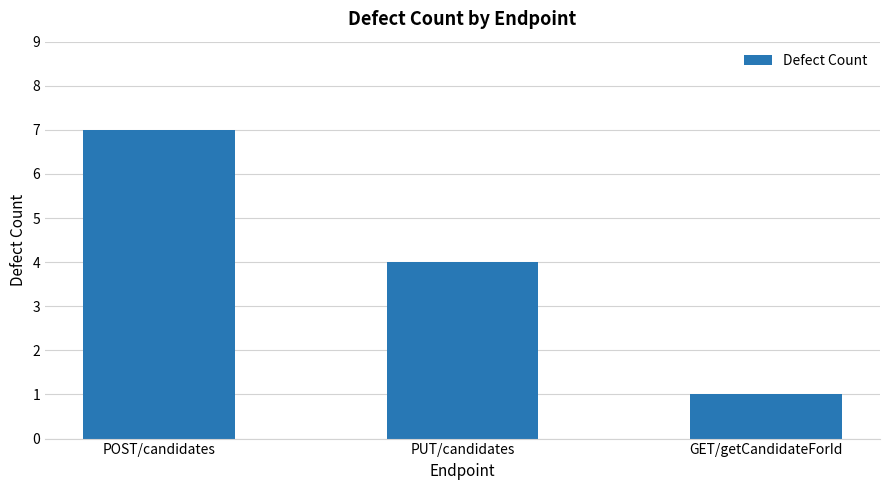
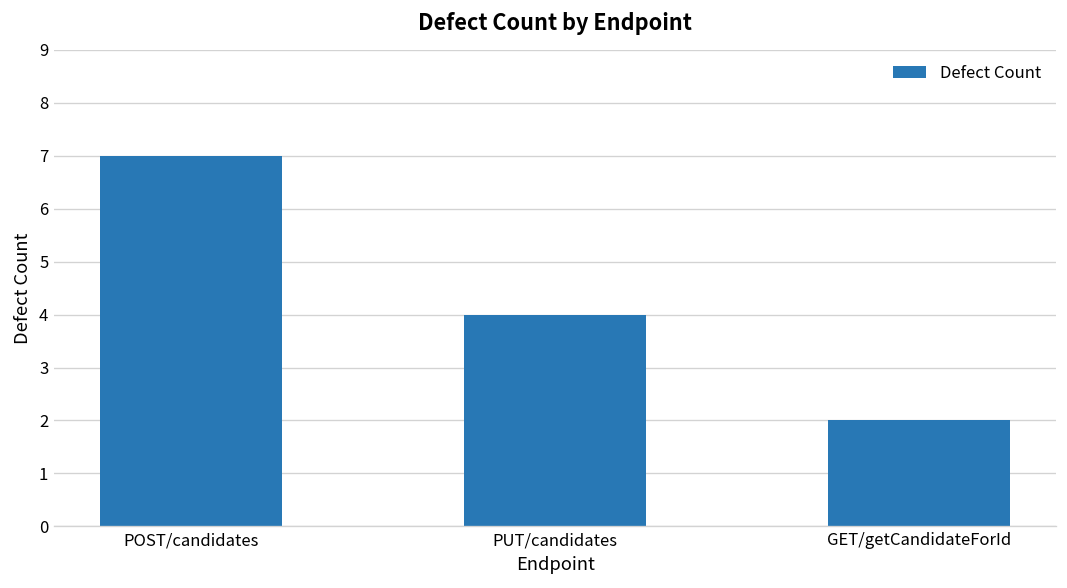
GET/getCandidateForId: 1 -> 2
